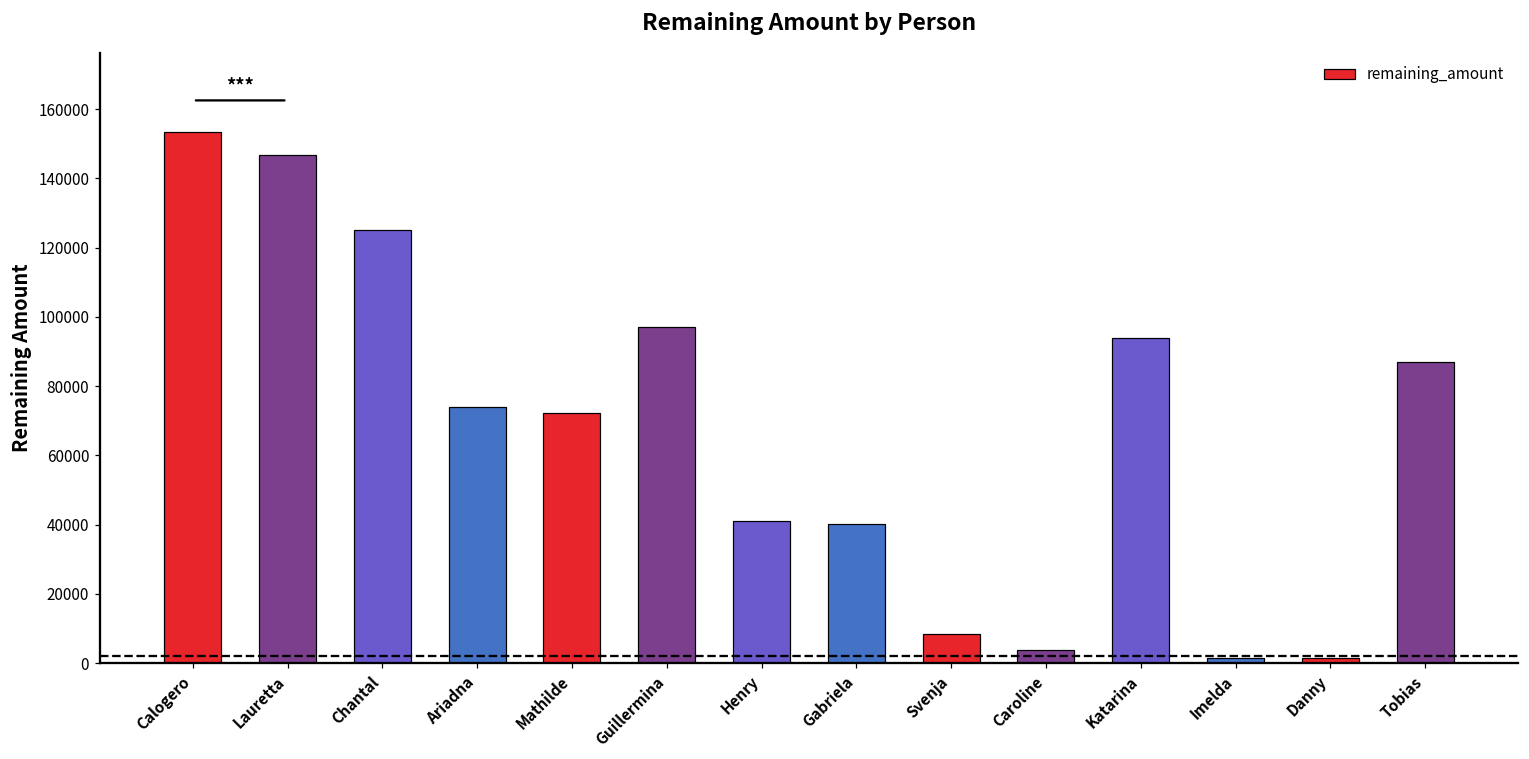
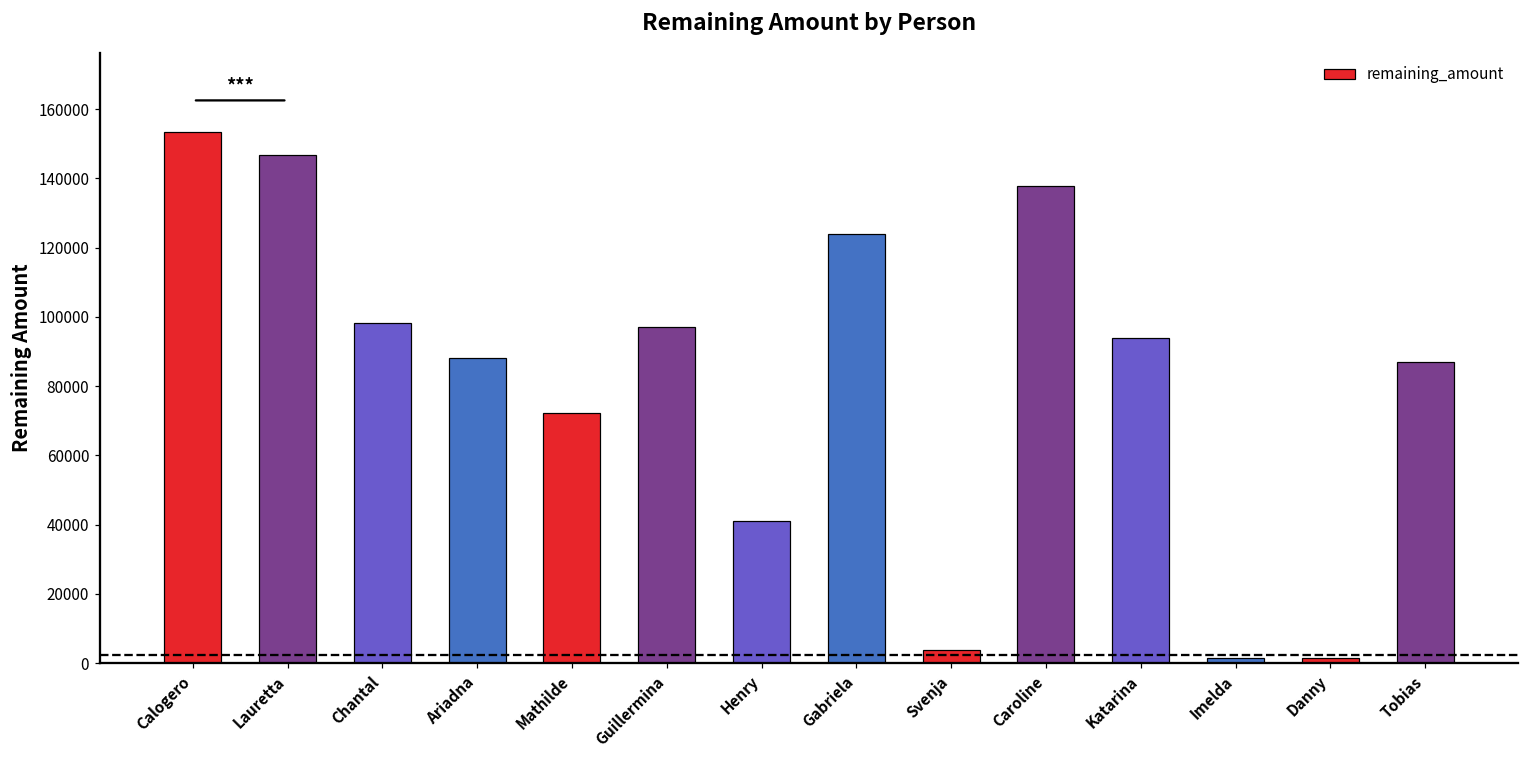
Chantal: 125000 -> 98000
Ariadna: 74000 -> 88000
Gabriela: 40000 -> 124000
Svenja: 8000 -> 4000
Caroline: 4000 -> 138000
